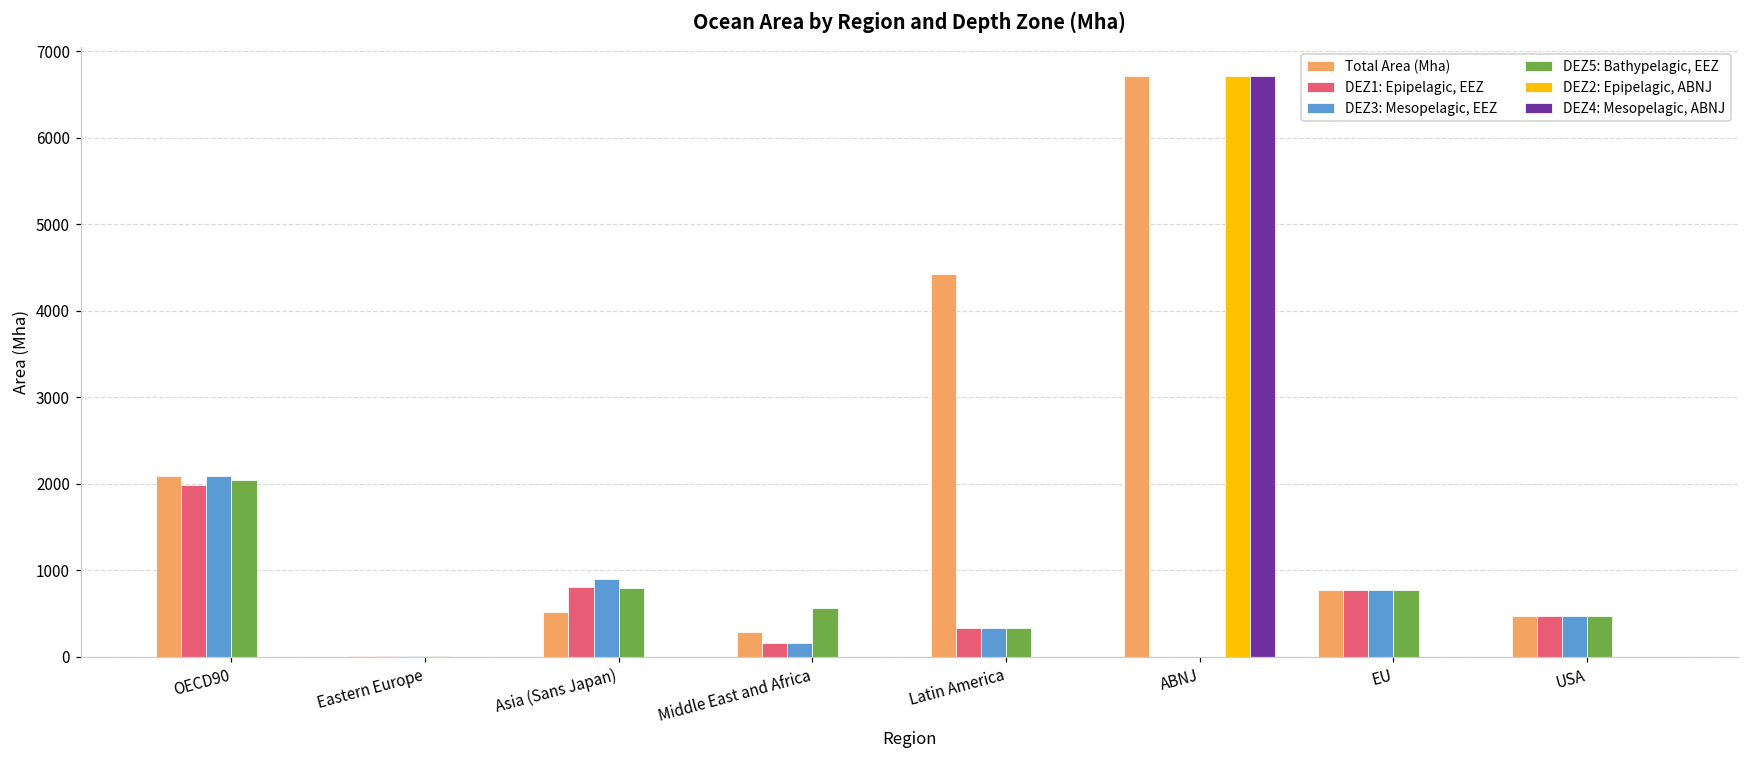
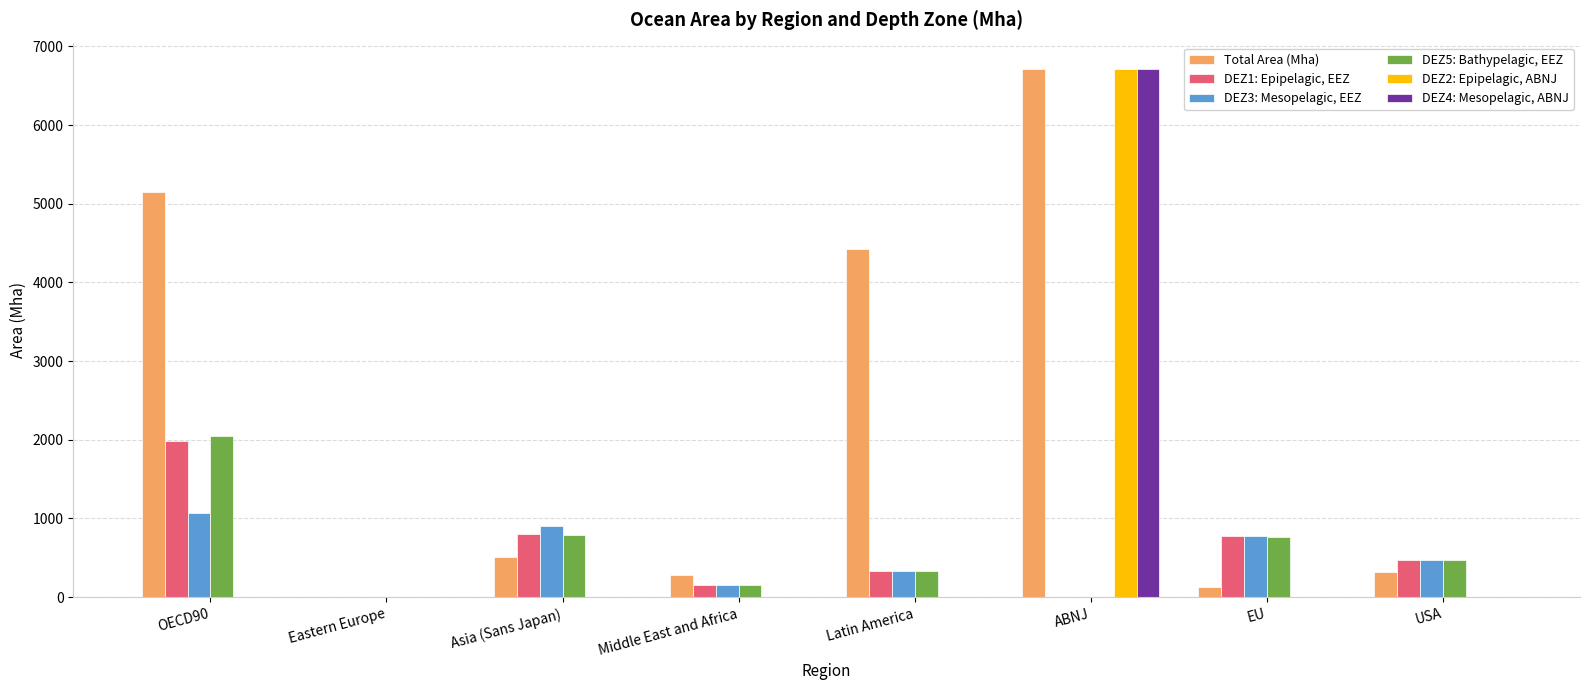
Total Area (Mha), OECD90: 2100 -> 5100
DEZ3: Mesopelagic, EEZ, OECD90: 2100 -> 1100
DEZ5: Bathypelagic, EEZ, Middle East and Africa: 600 -> 200
Total Area (Mha), EU: 800 -> 100
Total Area (Mha), USA: 500 -> 300
